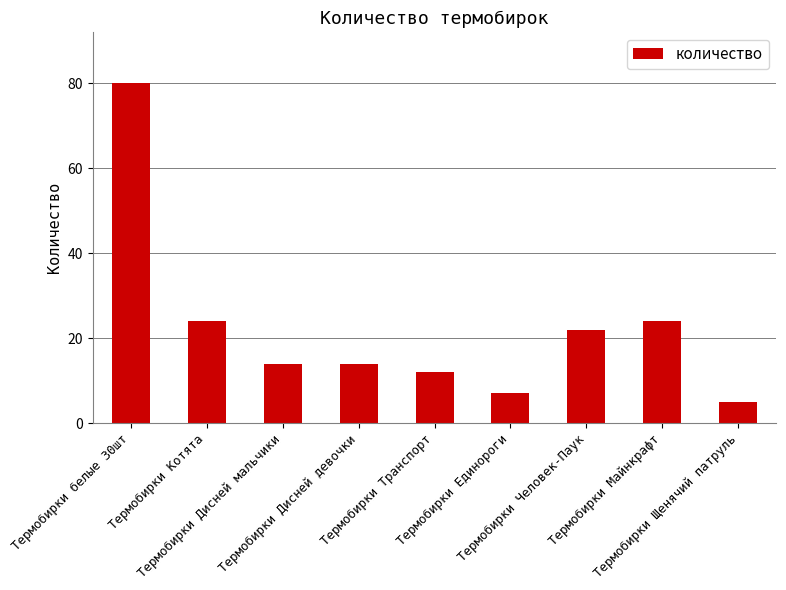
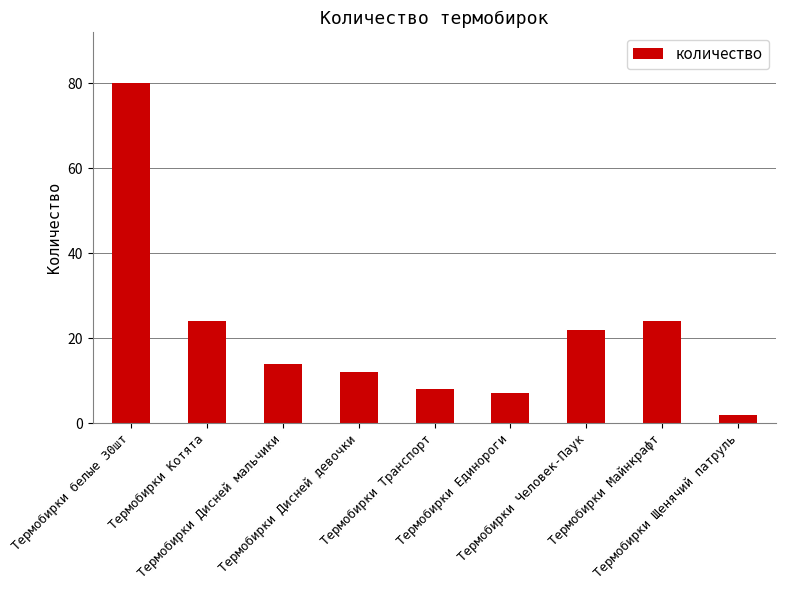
Термобирки Дисней девочки: 14 -> 12
Термобирки Транспорт: 12 -> 8
Термобирки Щенячий патруль: 5 -> 2
